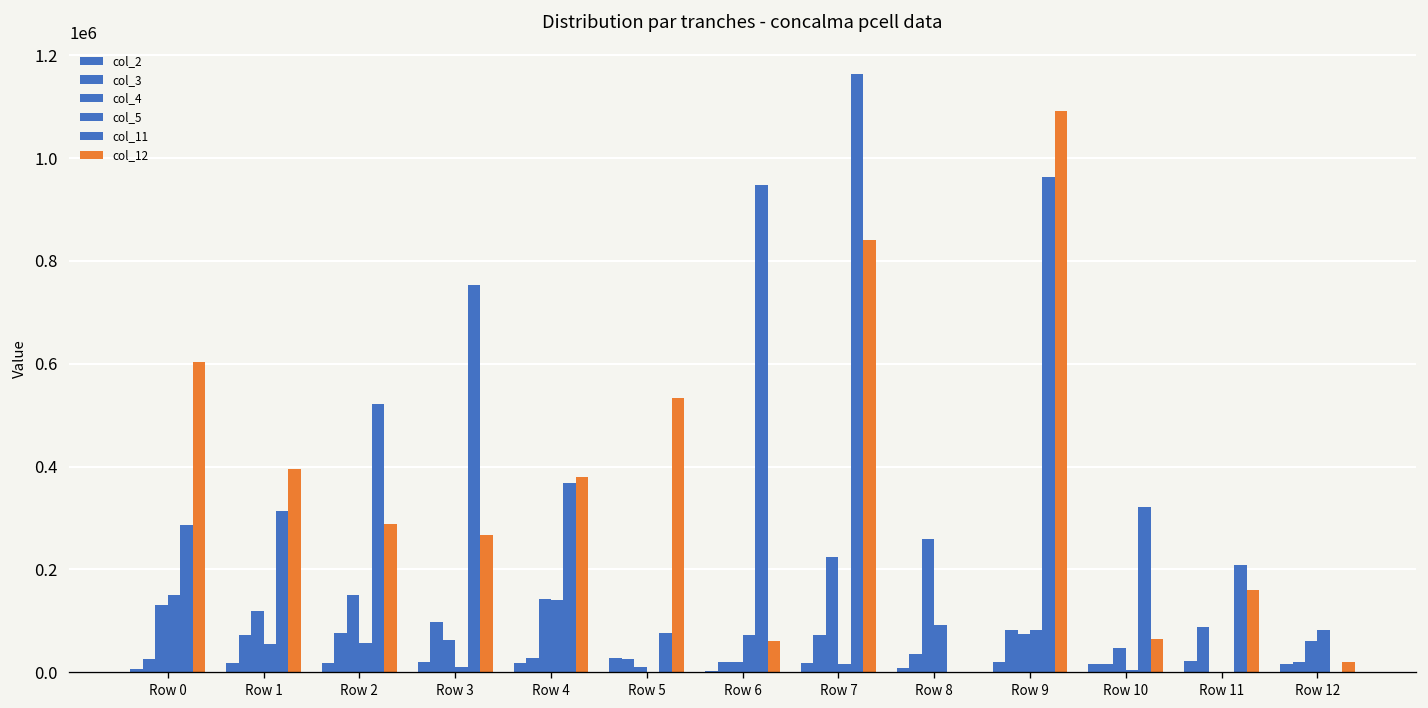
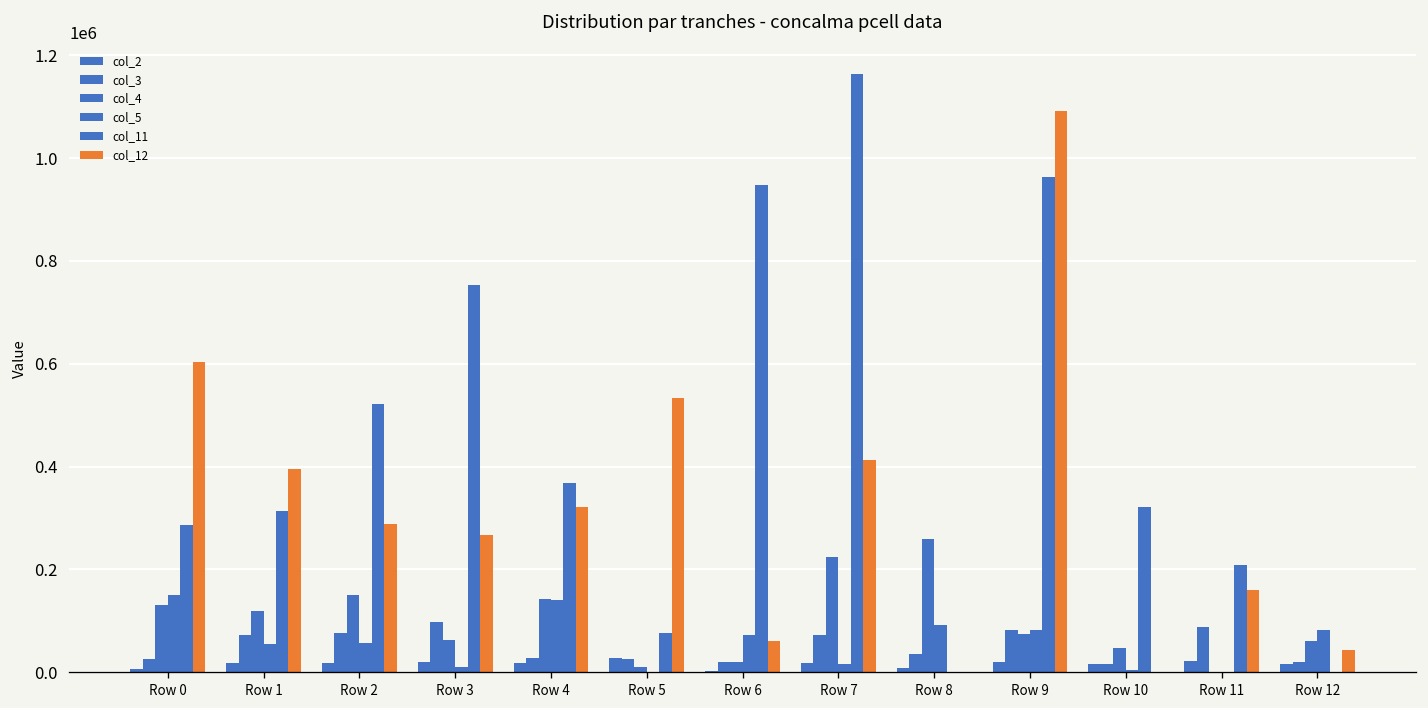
col_12, Row 4: 380000 -> 320000
col_12, Row 7: 840000 -> 410000
col_12, Row 10: 70000 -> 0
col_12, Row 12: 20000 -> 40000
